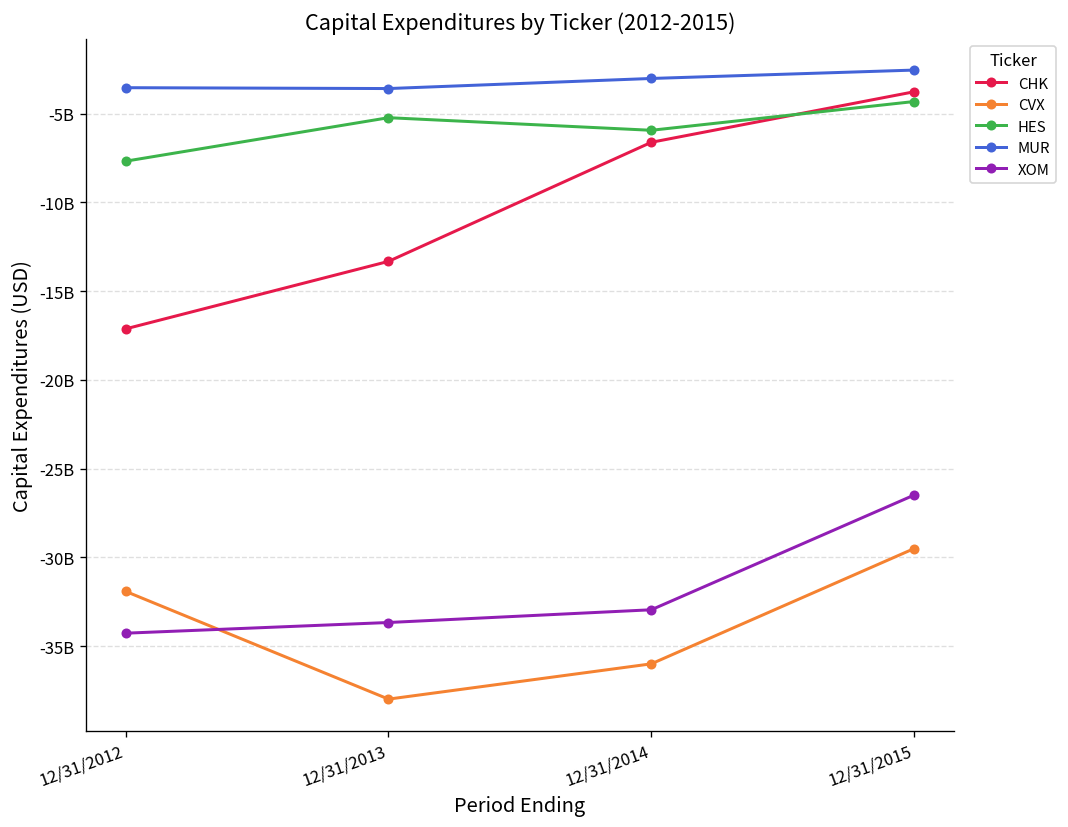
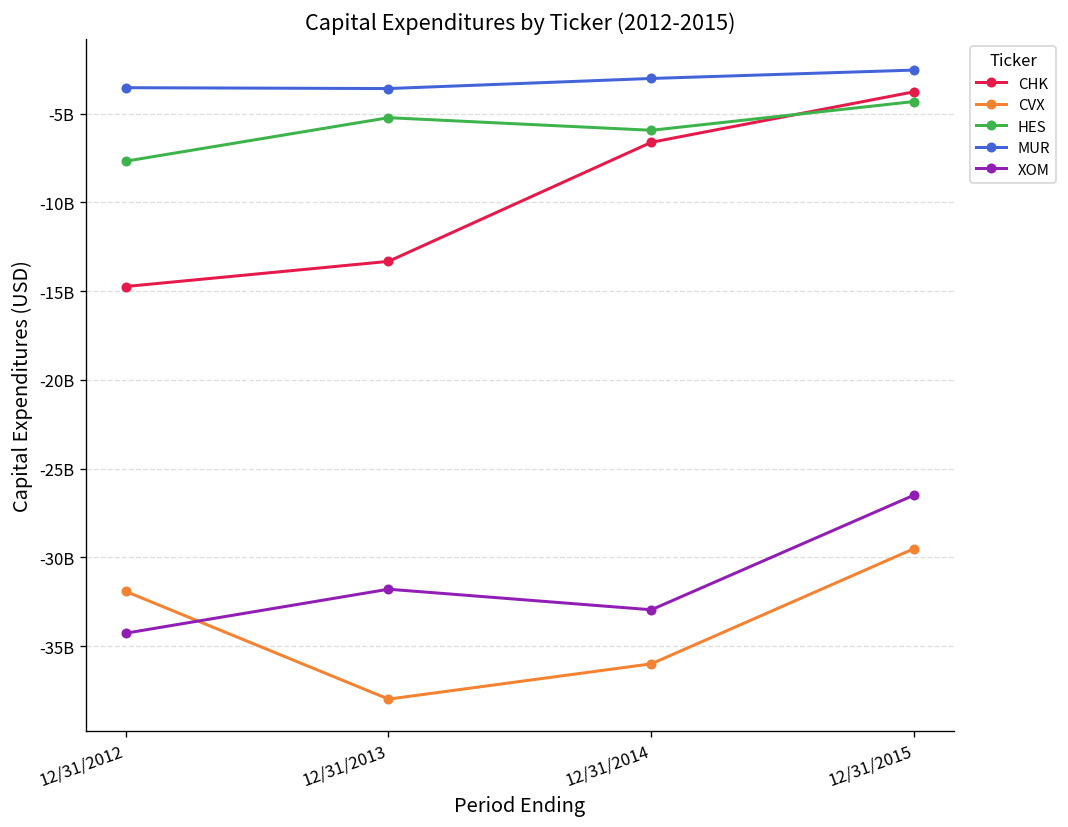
CHK, 12/31/2012: -17100000000 -> -14700000000
XOM, 12/31/2013: -33700000000 -> -31800000000
